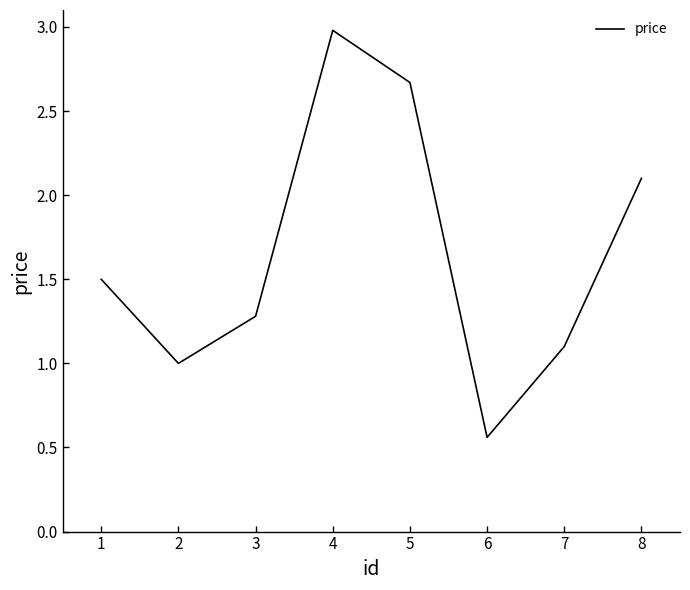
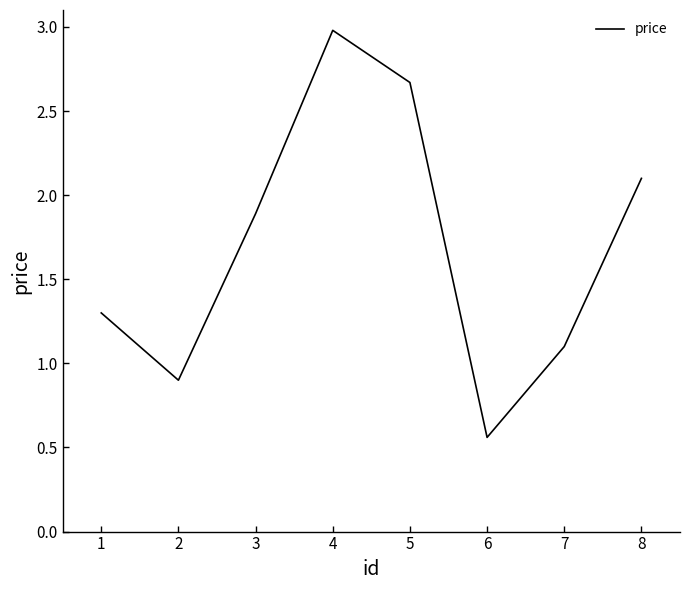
1: 1.5 -> 1.3
2: 1.0 -> 0.9
3: 1.28 -> 1.89
